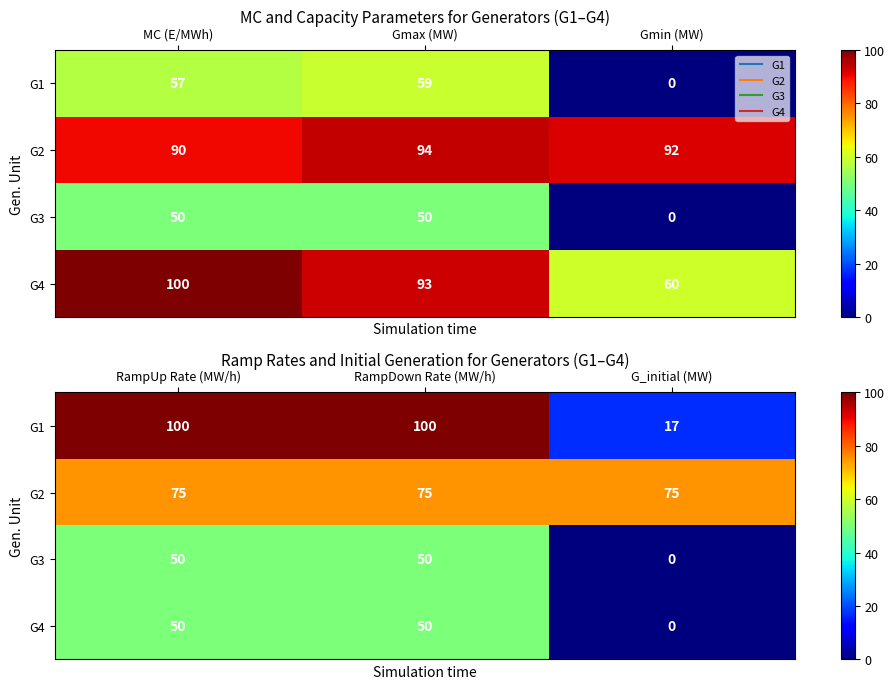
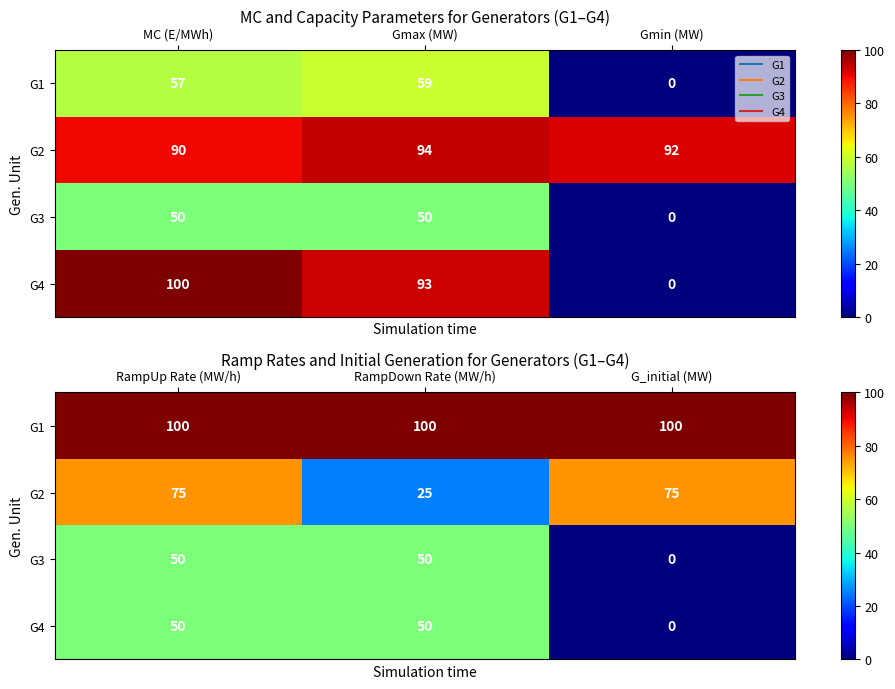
MC and Capacity Parameters for Generators (G1–G4), G4, Gmin (MW): 60 -> 0
Ramp Rates and Initial Generation for Generators (G1–G4), G1, G_initial (MW): 17 -> 100
Ramp Rates and Initial Generation for Generators (G1–G4), G2, RampDown Rate (MW/h): 75 -> 25
